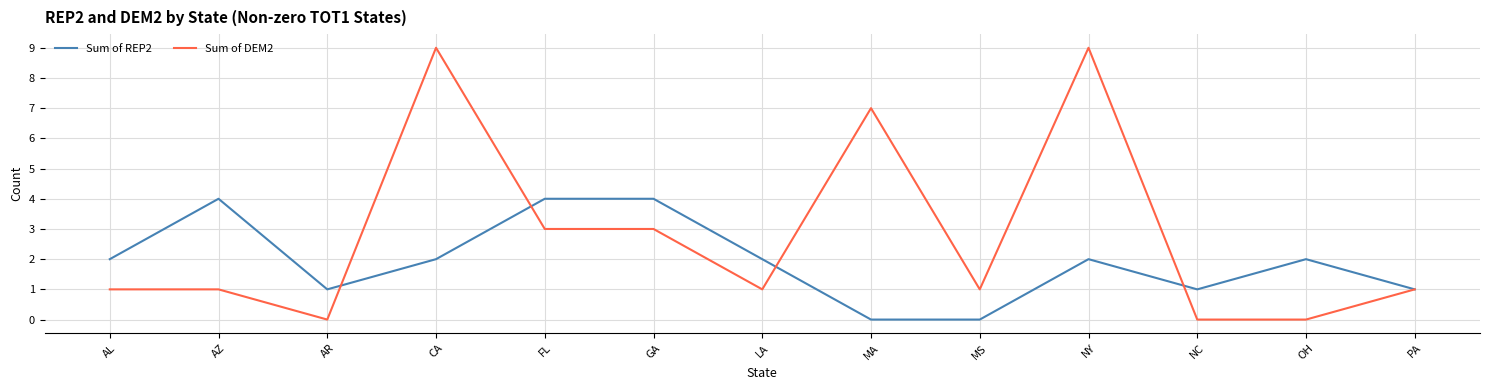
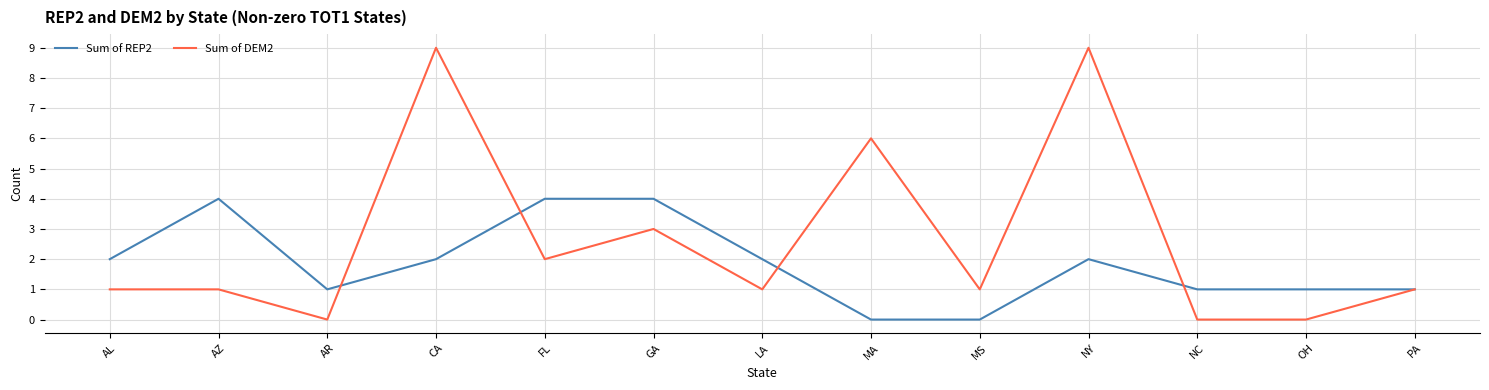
Sum of DEM2, FL: 3 -> 2
Sum of DEM2, MA: 7 -> 6
Sum of REP2, OH: 2 -> 1
